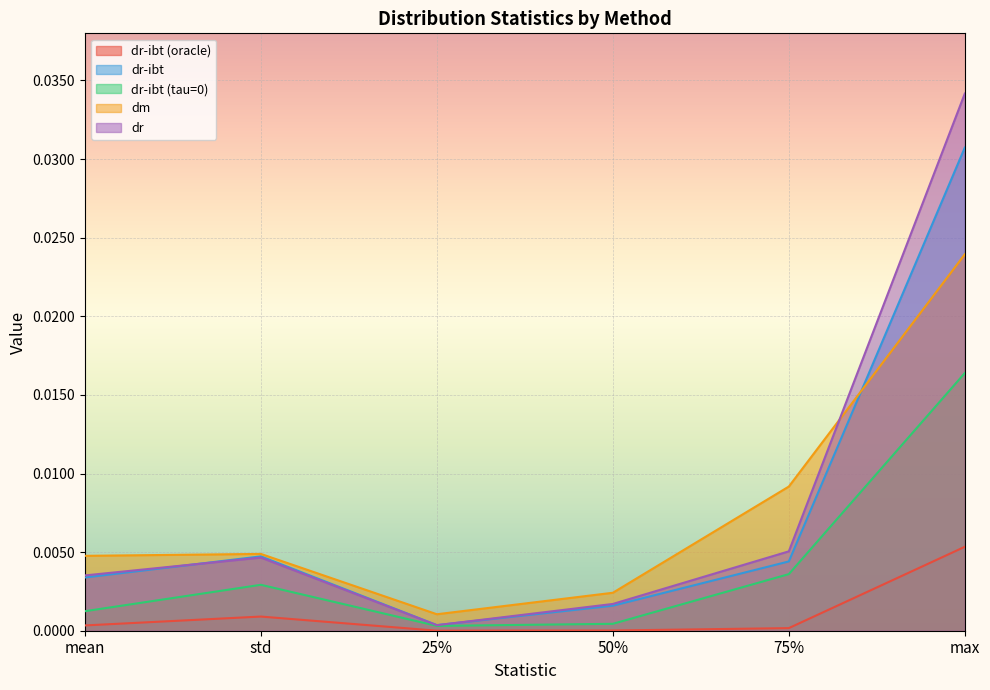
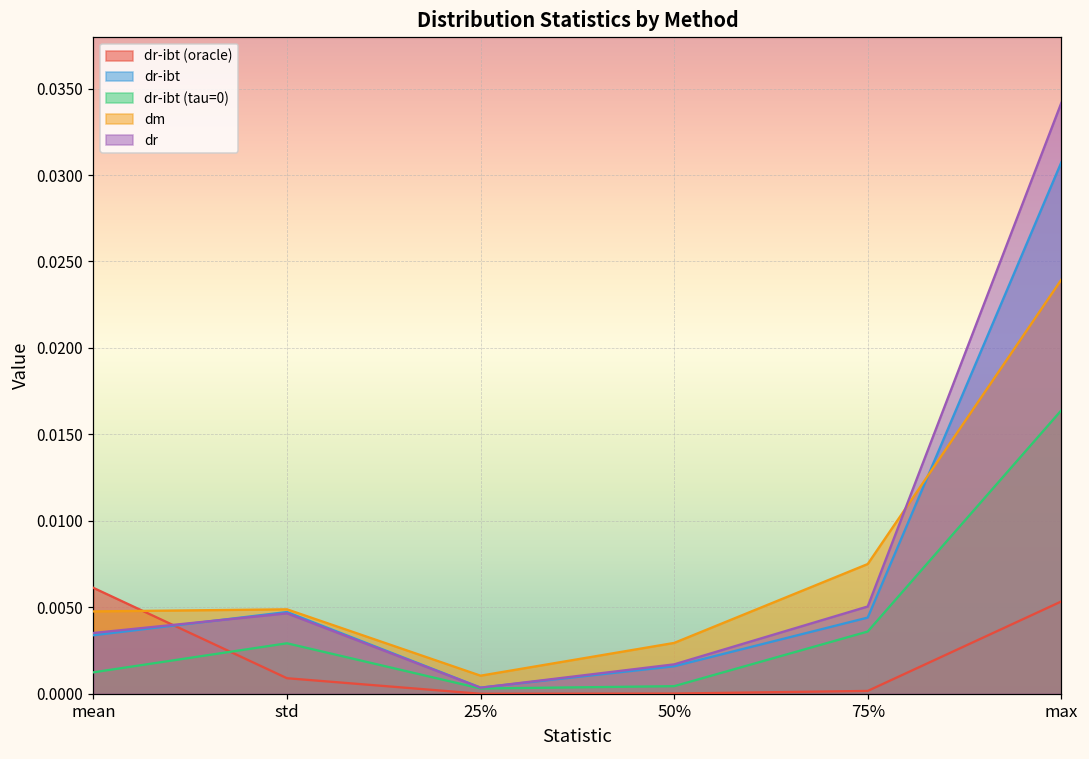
dr-ibt (oracle), mean: 0.0003 -> 0.0061
dm, 50%: 0.0024 -> 0.0029
dm, 75%: 0.0092 -> 0.0075
